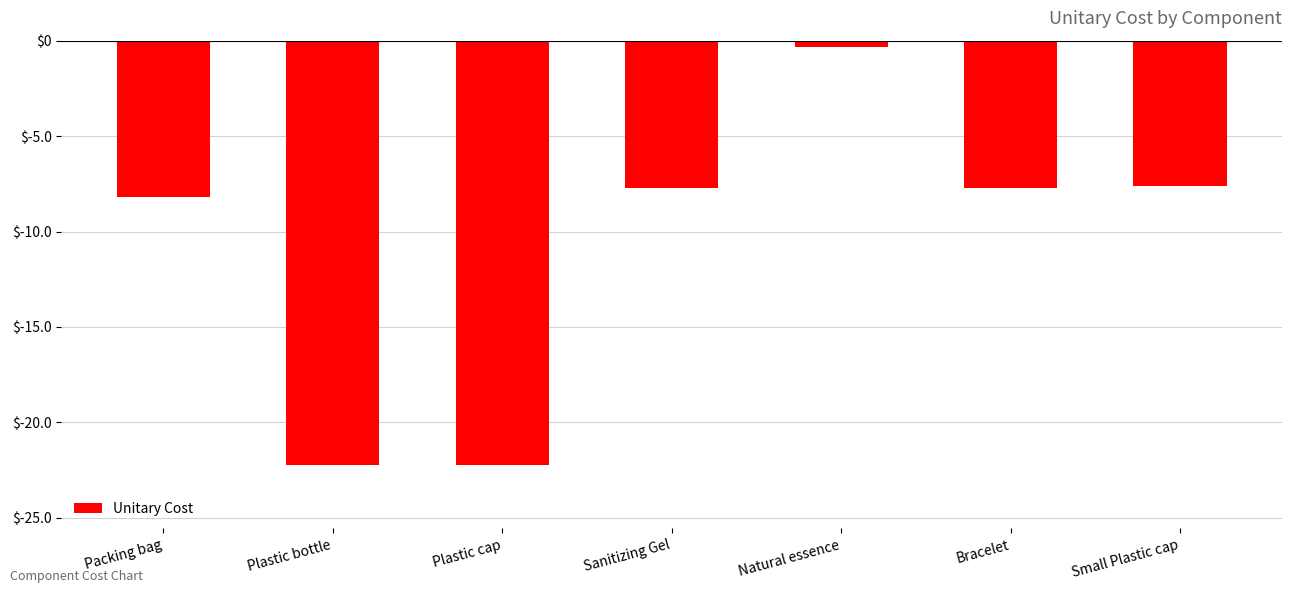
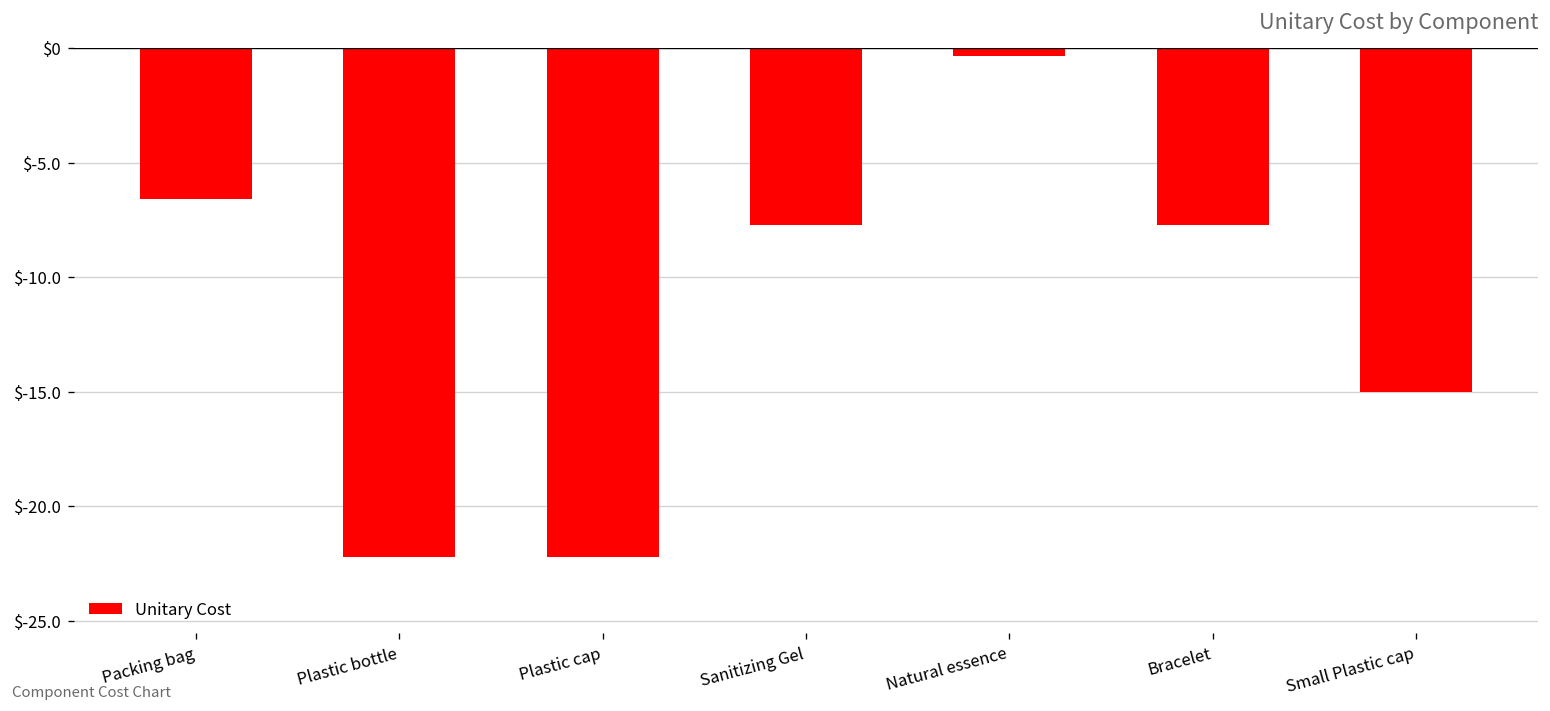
Packing bag: $-8.2 -> $-6.6
Small Plastic cap: $-7.6 -> $-15.0
